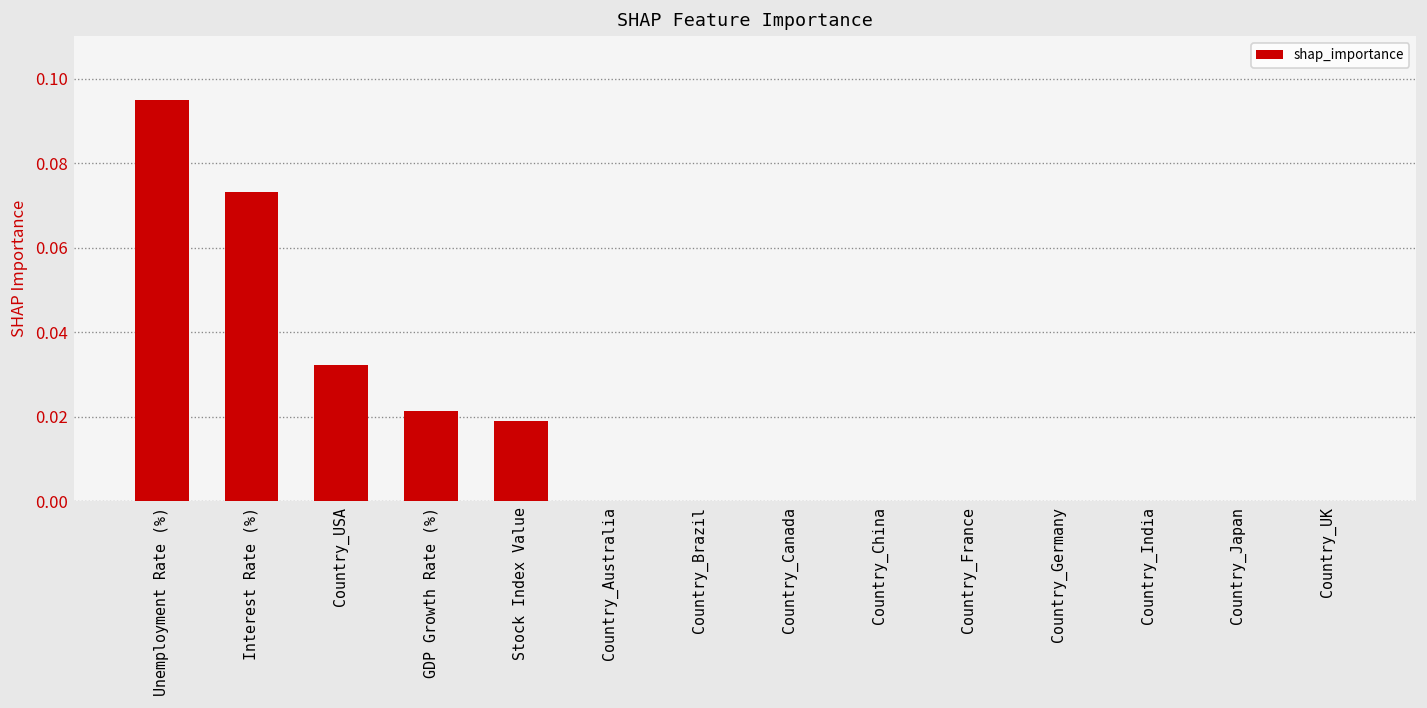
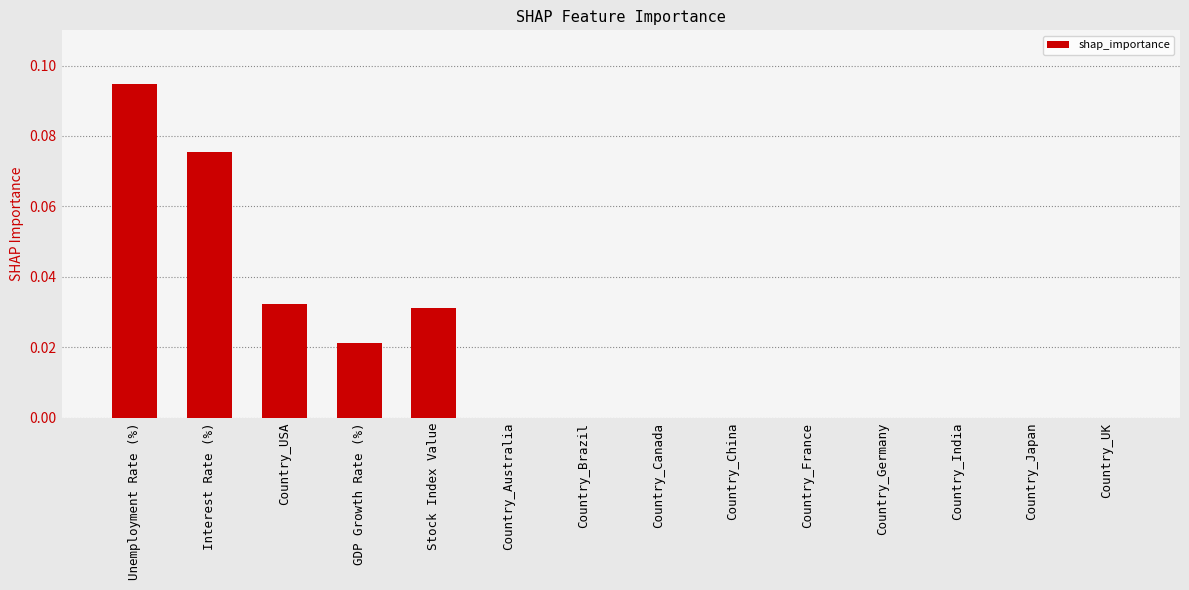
Interest Rate (%): 0.073 -> 0.075
Stock Index Value: 0.019 -> 0.031
